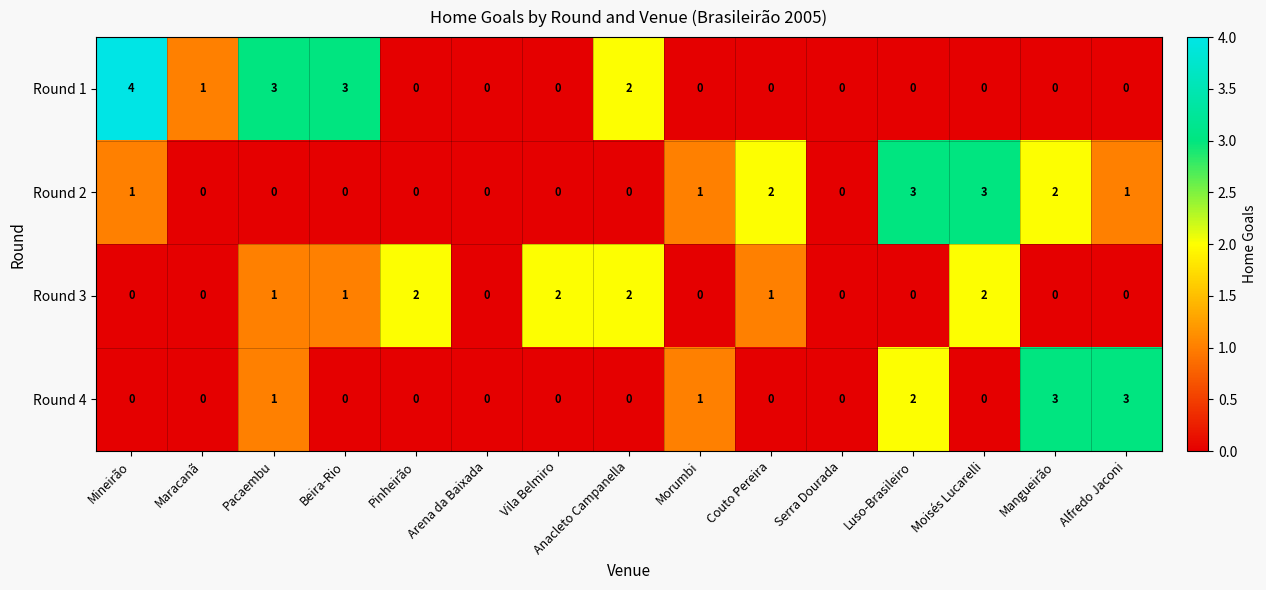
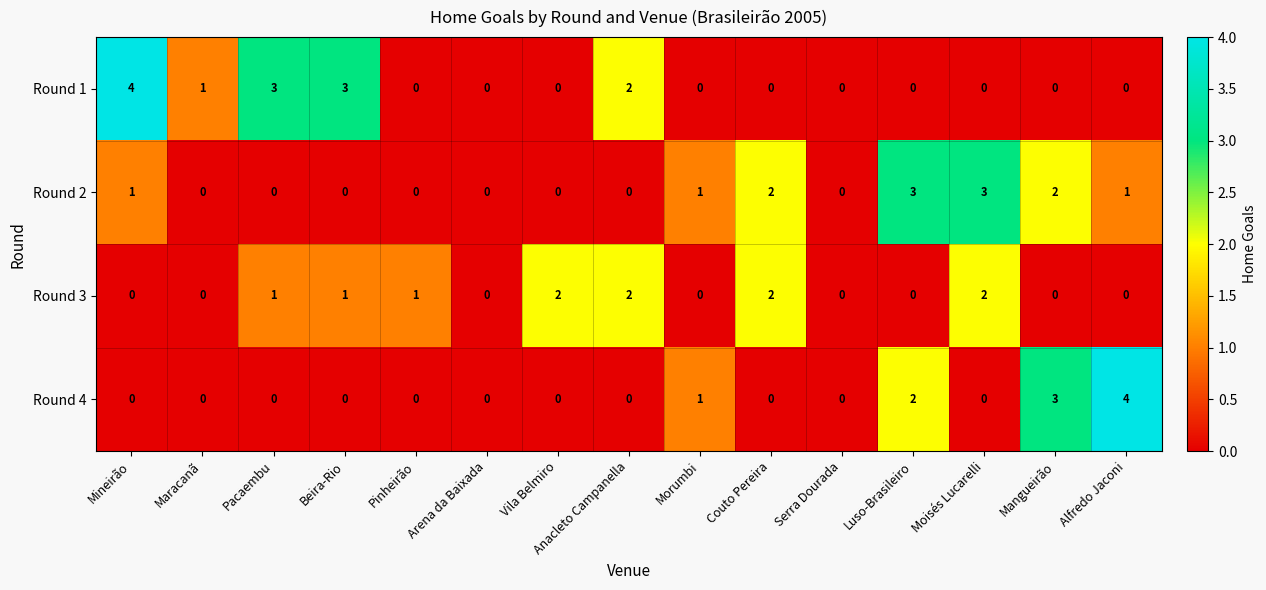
Round 3, Pinheirão: 2 -> 1
Round 3, Couto Pereira: 1 -> 2
Round 4, Pacaembu: 1 -> 0
Round 4, Alfredo Jaconi: 3 -> 4
